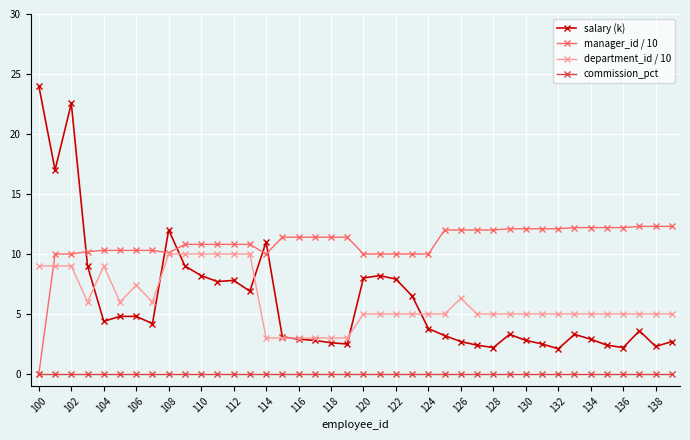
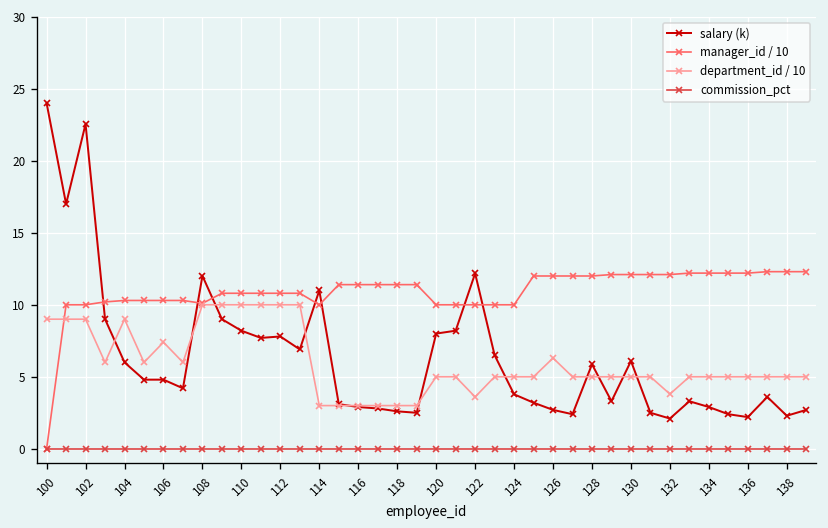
salary (k), 104: 4.4 -> 6.0
salary (k), 122: 7.9 -> 12.2
department_id / 10, 122: 5.0 -> 3.6
salary (k), 128: 2.2 -> 5.9
salary (k), 130: 2.8 -> 6.1
department_id / 10, 132: 5.0 -> 3.8
